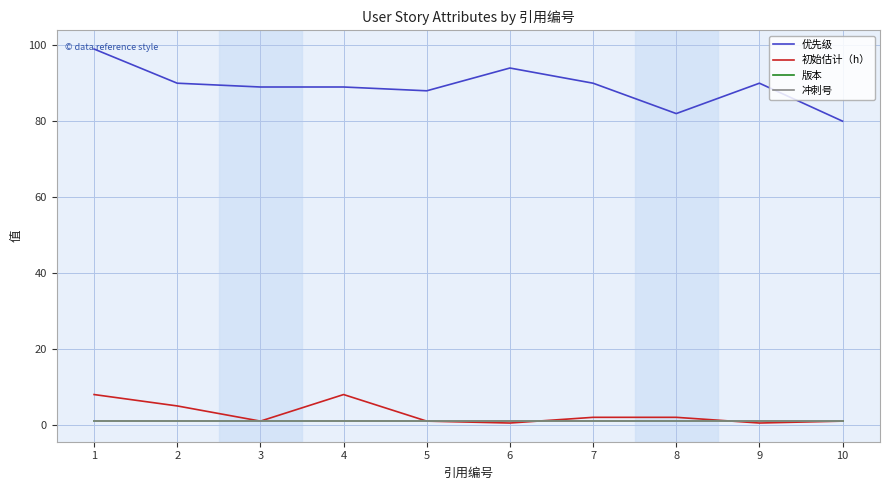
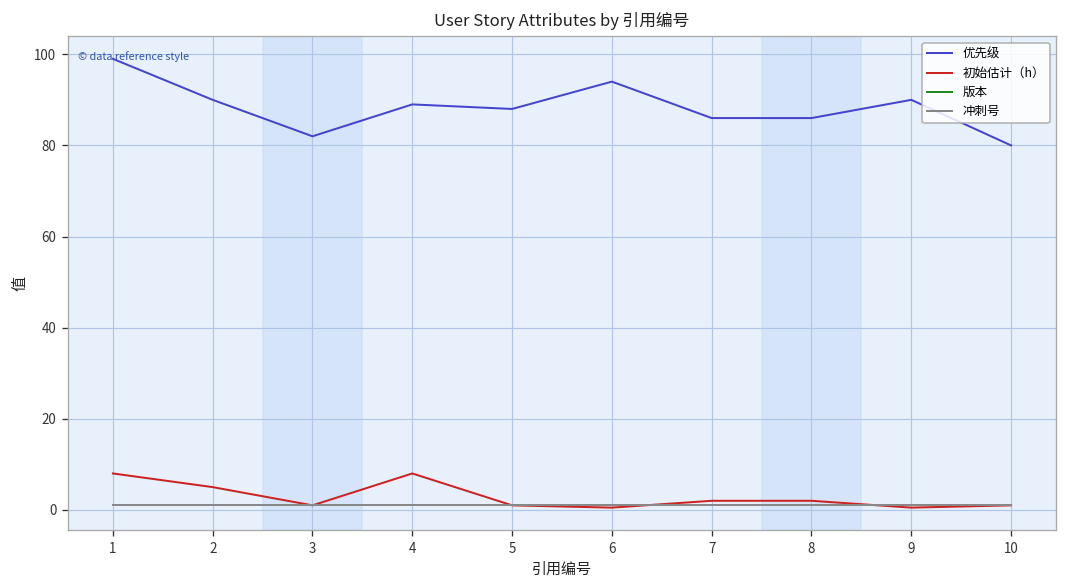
优先级, 3: 89 -> 82
优先级, 7: 90 -> 86
优先级, 8: 82 -> 86
